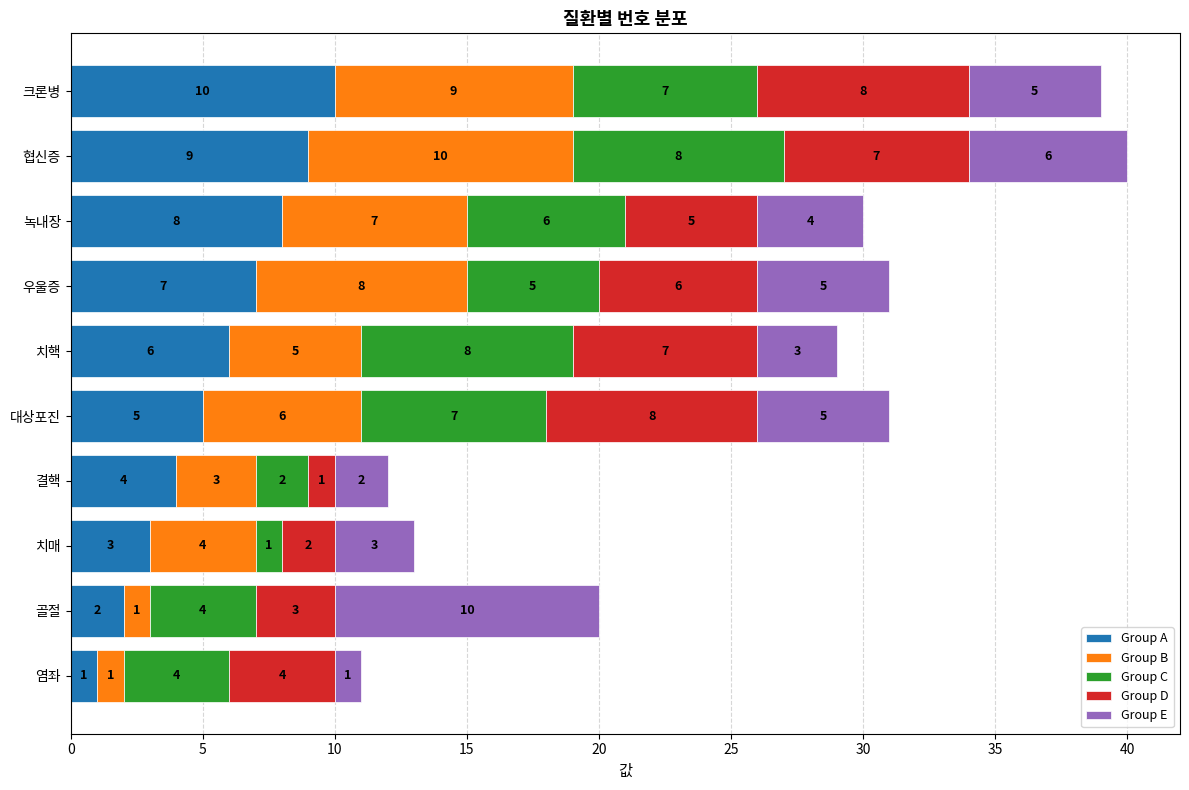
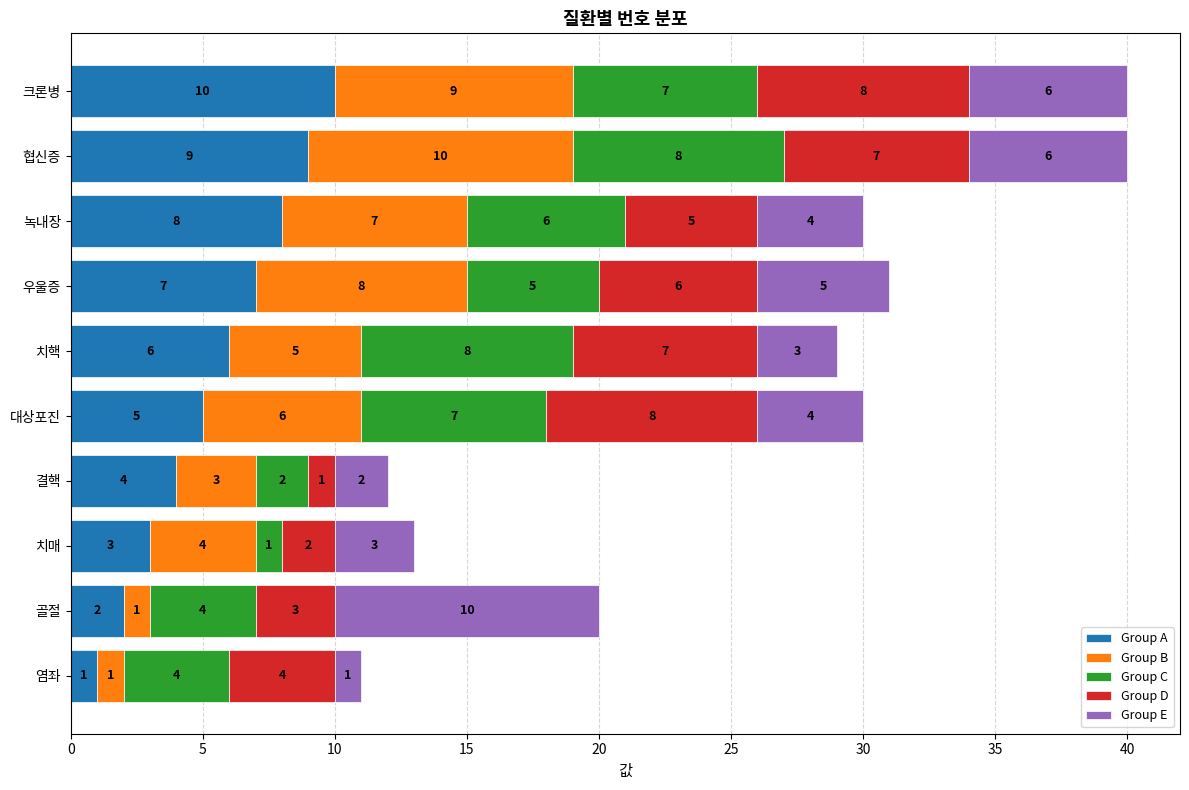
Group E, 크론병: 5 -> 6
Group E, 대상포진: 5 -> 4
